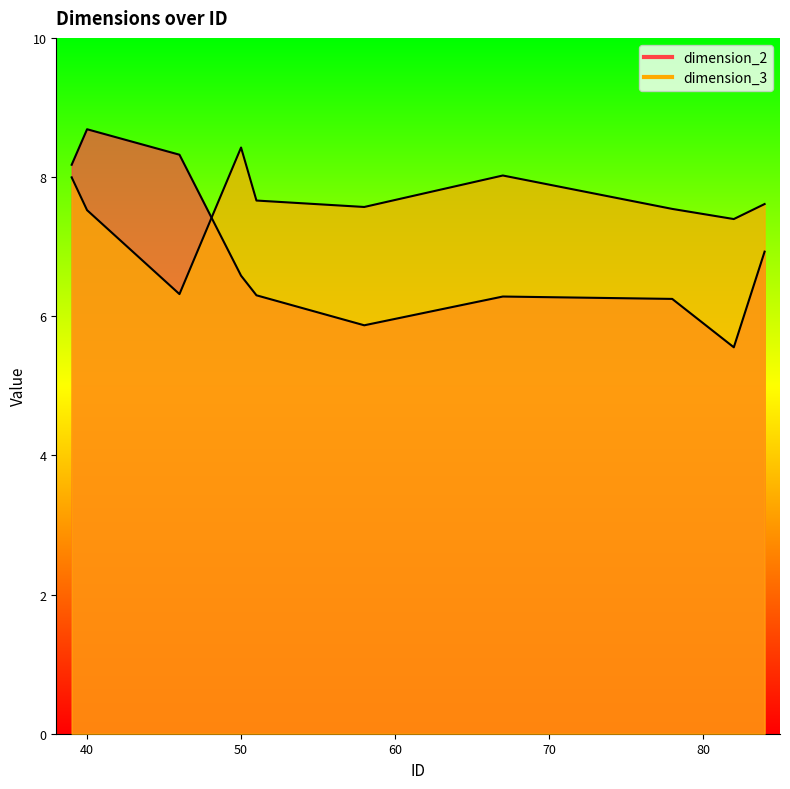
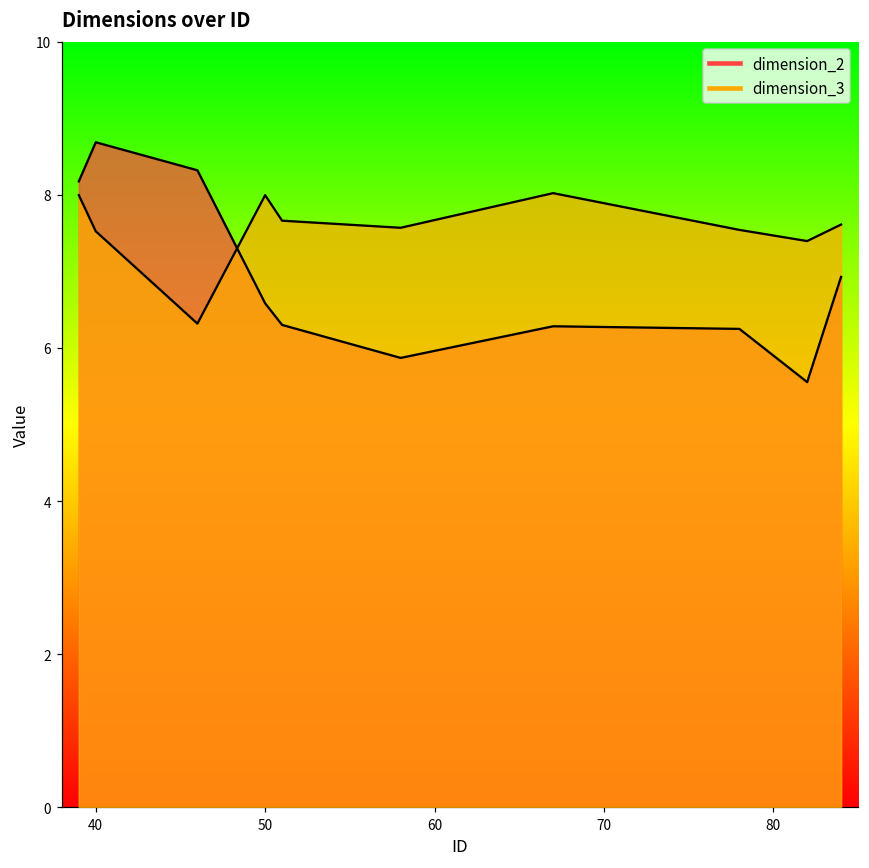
dimension_3, 50: 8.4 -> 8.0
